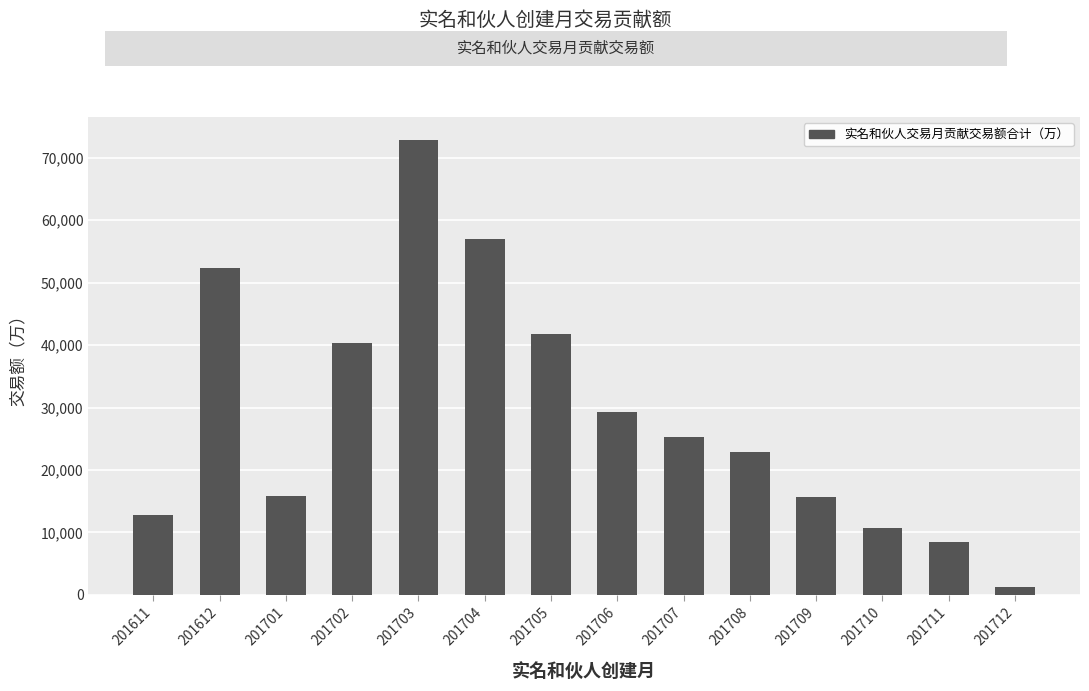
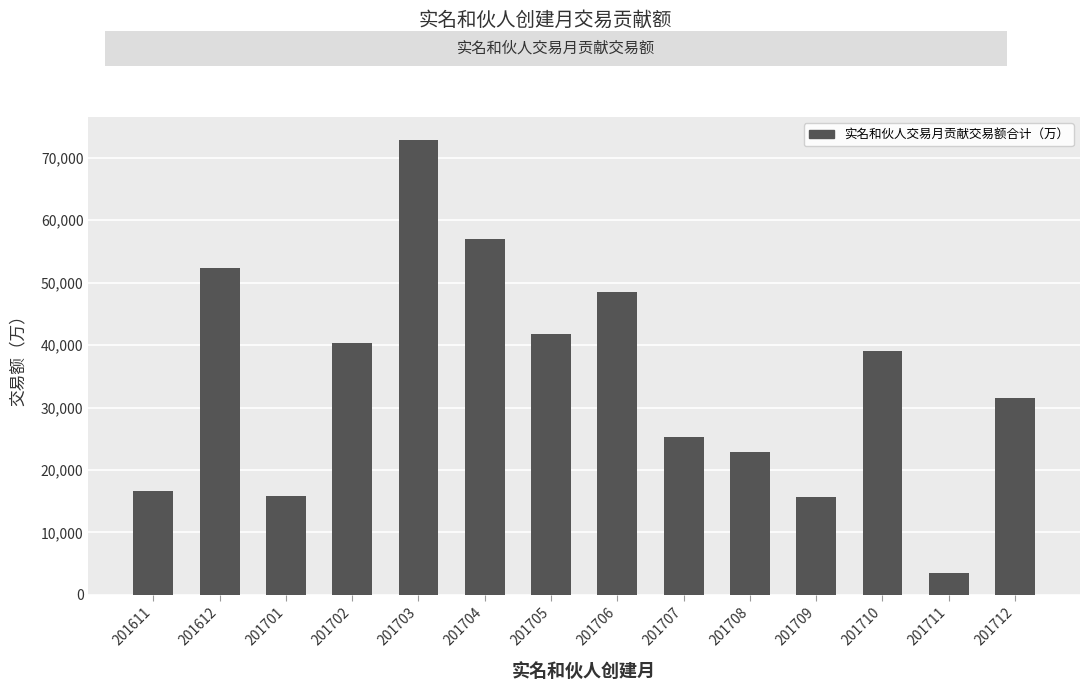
201611: 13,000 -> 17,000
201706: 29,000 -> 49,000
201710: 11,000 -> 39,000
201711: 8,000 -> 3,000
201712: 1,000 -> 32,000
